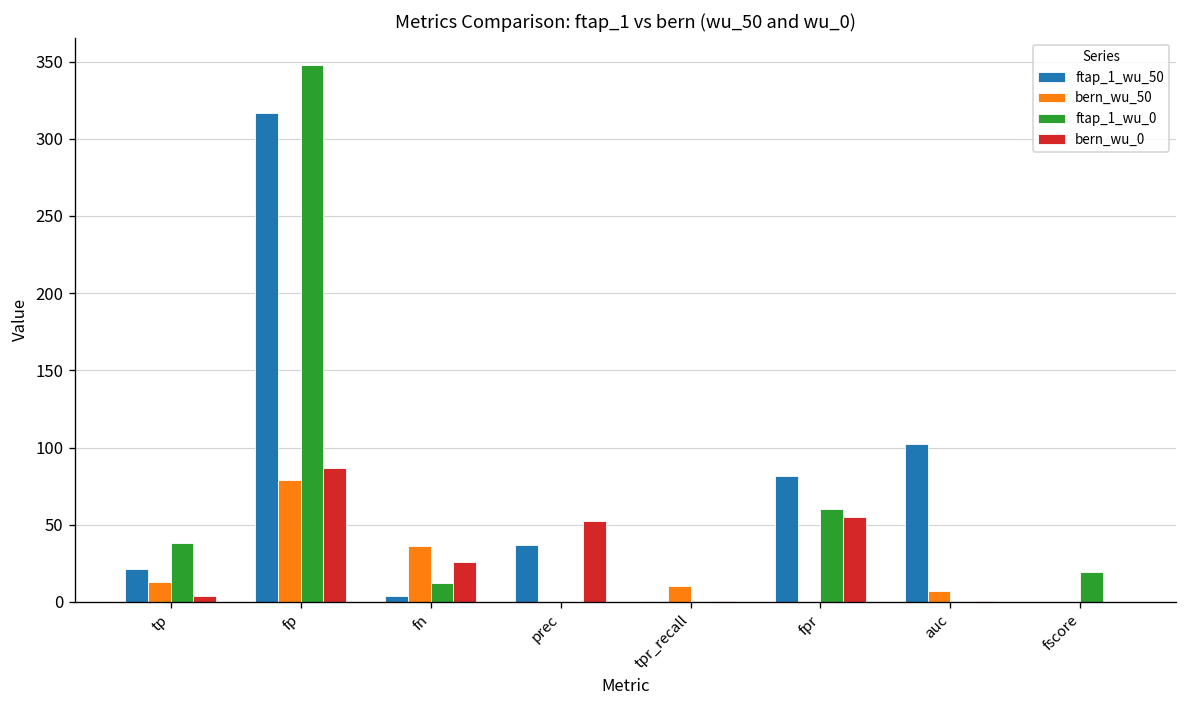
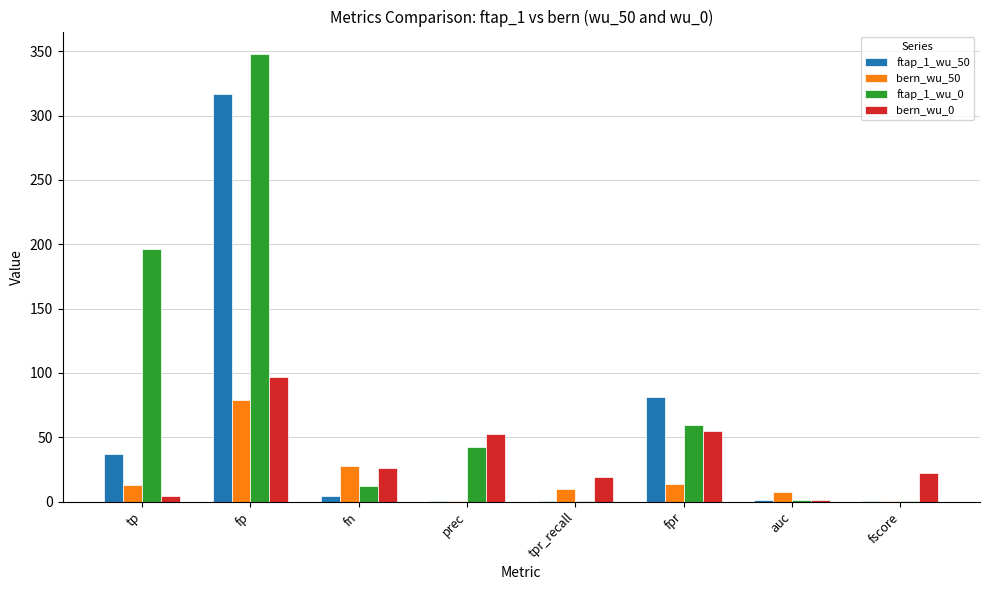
ftap_1_wu_50, tp: 21 -> 37
ftap_1_wu_0, tp: 38 -> 196
bern_wu_0, fp: 87 -> 97
bern_wu_50, fn: 36 -> 28
ftap_1_wu_50, prec: 37 -> 0
ftap_1_wu_0, prec: 0 -> 42
bern_wu_0, tpr_recall: 0 -> 19
bern_wu_50, fpr: 0 -> 13
ftap_1_wu_50, auc: 103 -> 1
ftap_1_wu_0, fscore: 20 -> 0
bern_wu_0, fscore: 0 -> 22
